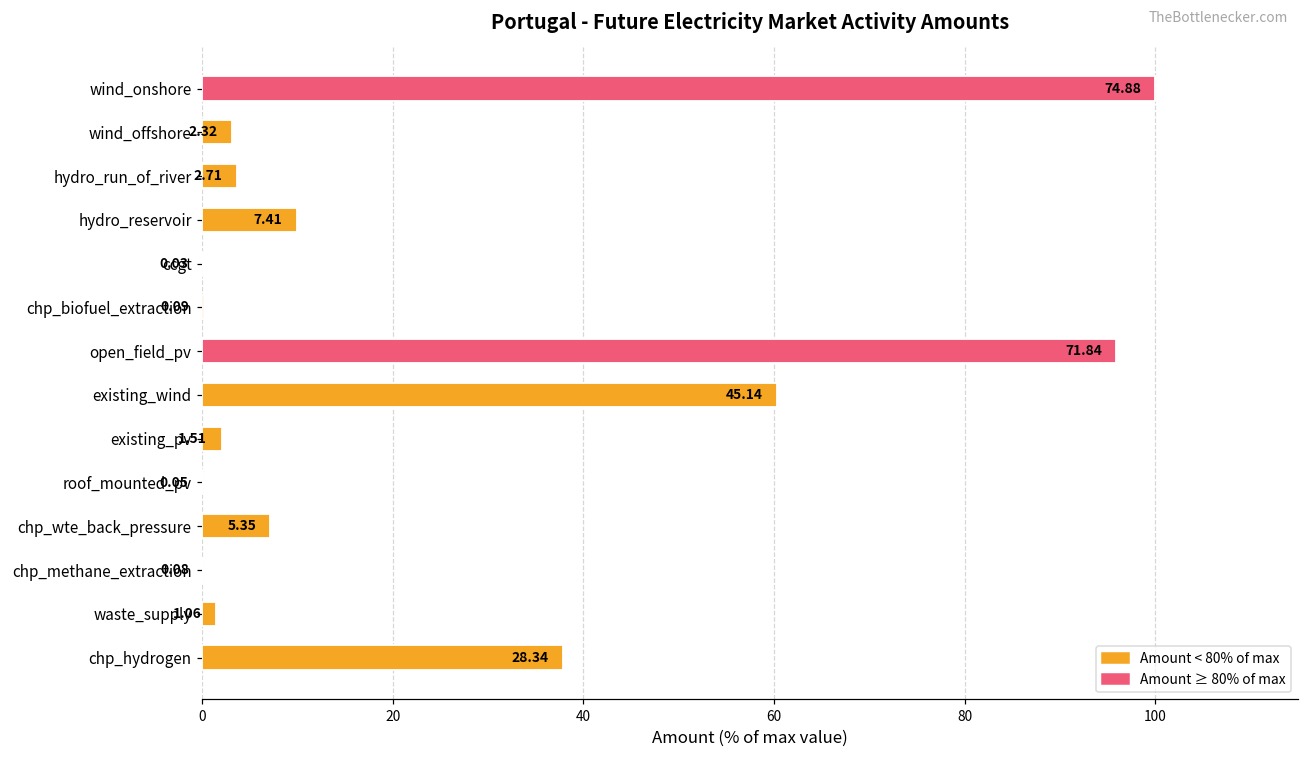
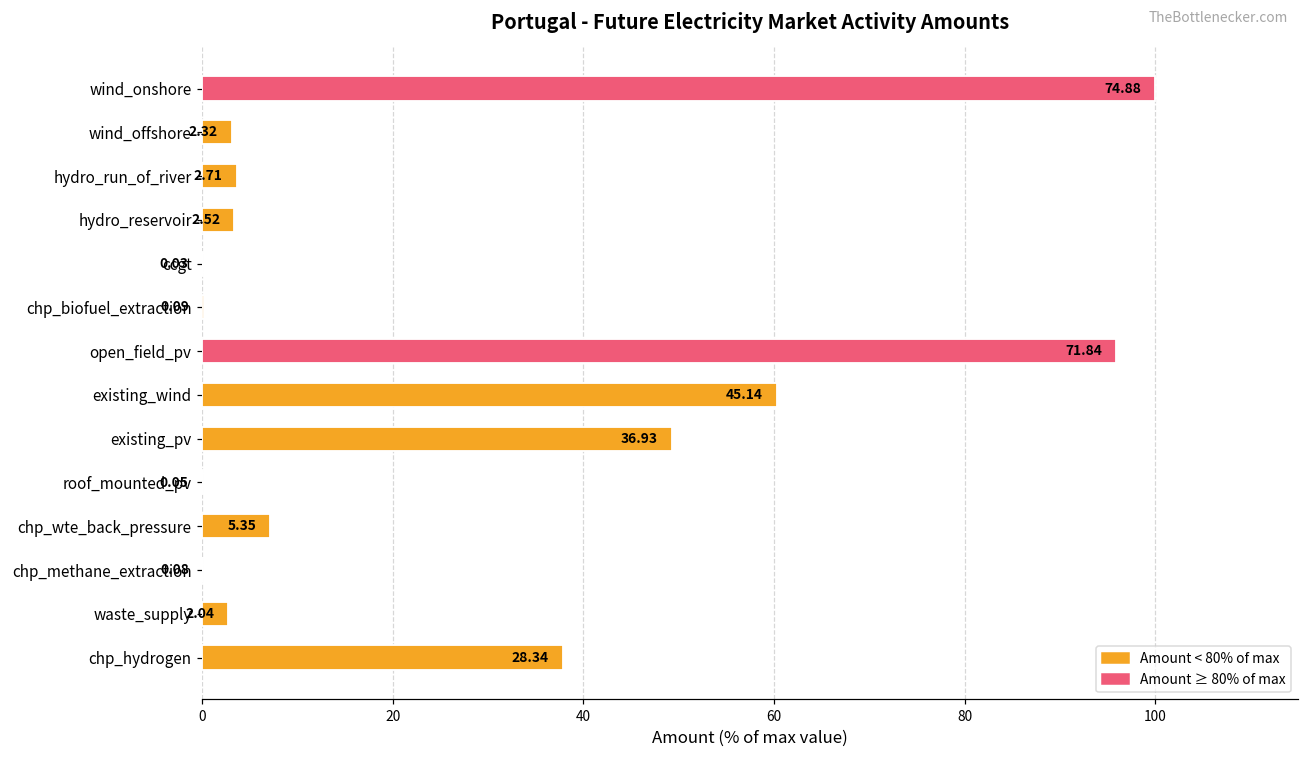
hydro_reservoir: 7.41 -> 2.52
existing_pv: 1.51 -> 36.93
waste_supply: 1.06 -> 2.04
